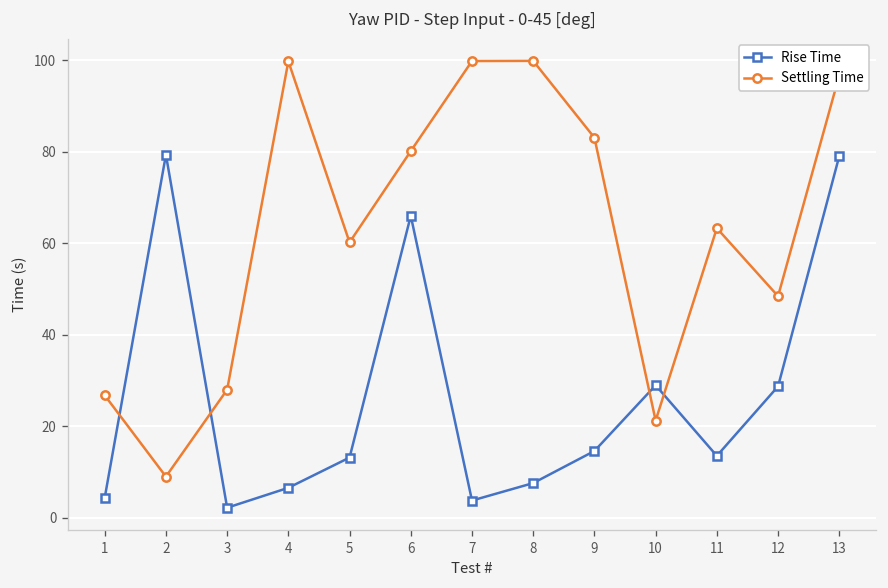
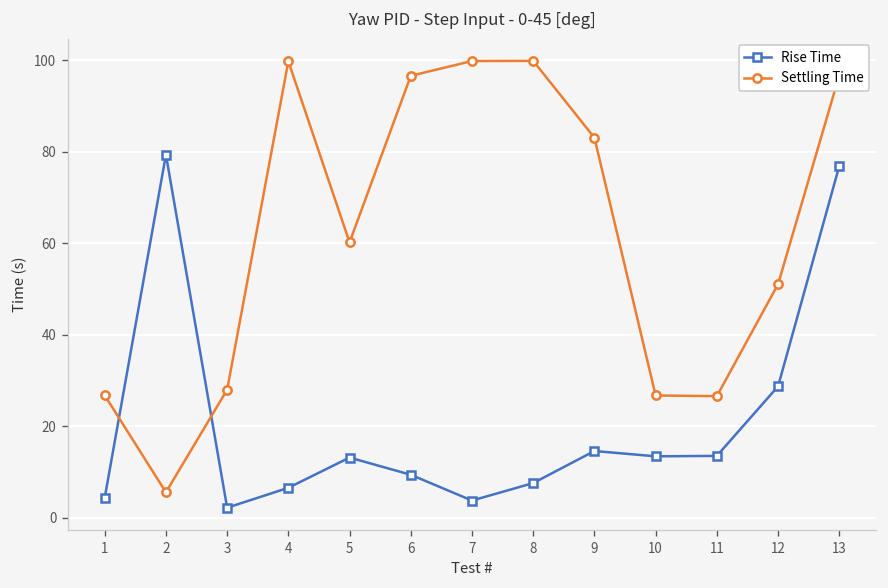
Settling Time, 2: 9 -> 6
Rise Time, 6: 66 -> 9
Settling Time, 6: 80 -> 97
Rise Time, 10: 29 -> 13
Settling Time, 10: 21 -> 27
Settling Time, 11: 63 -> 27
Settling Time, 12: 48 -> 51
Rise Time, 13: 79 -> 77
